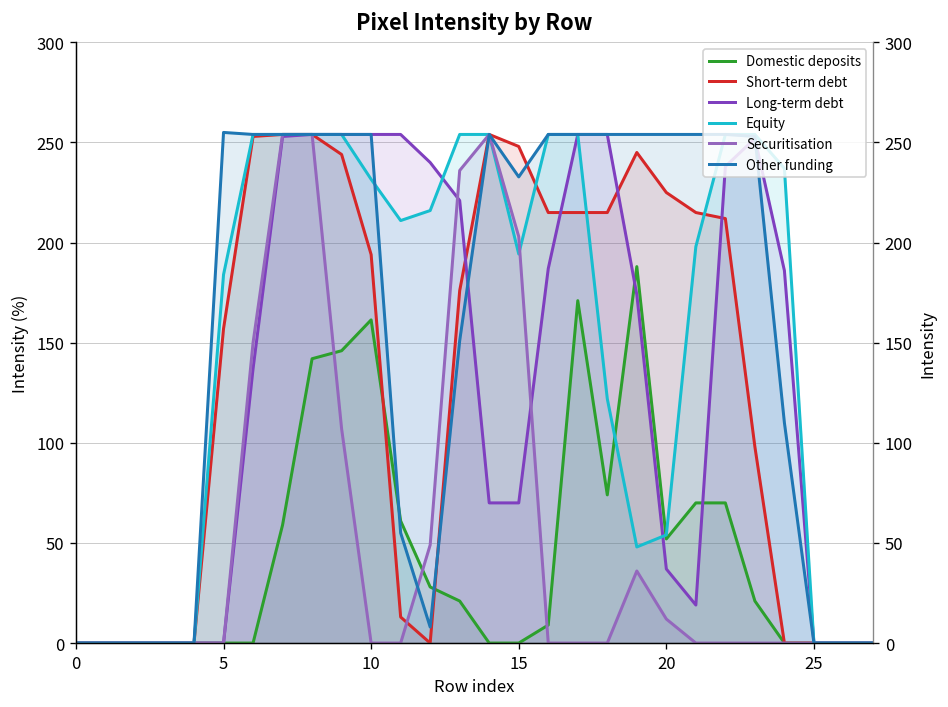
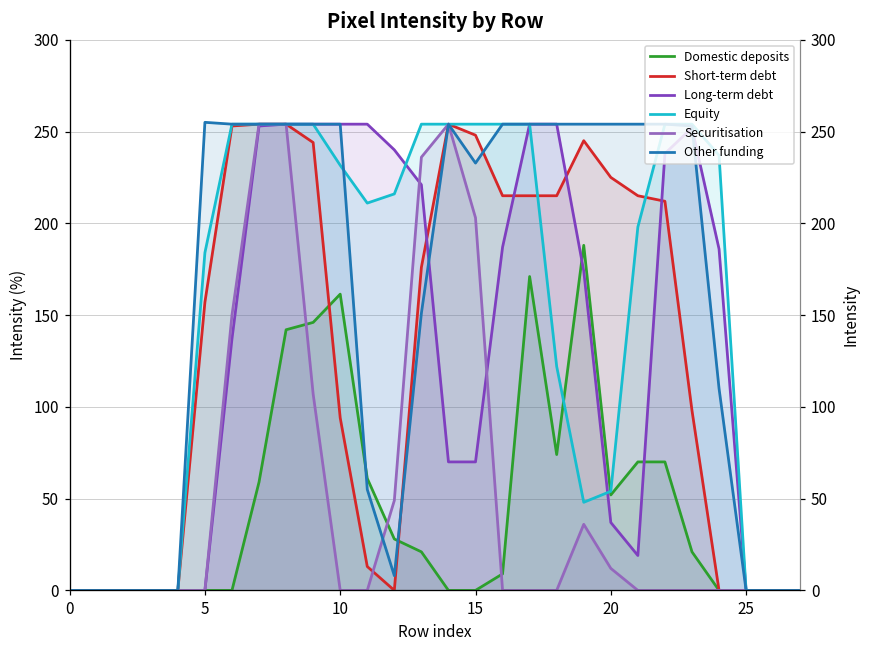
Short-term debt, 10: 194 -> 94
Equity, 15: 194 -> 254
